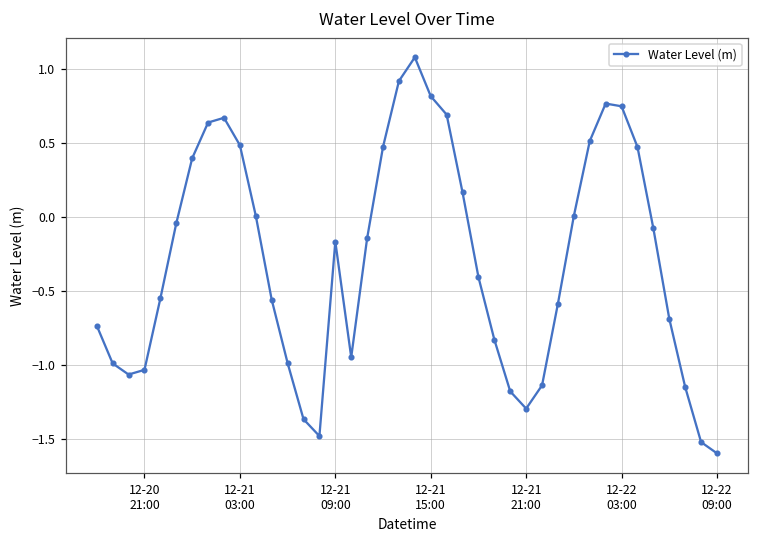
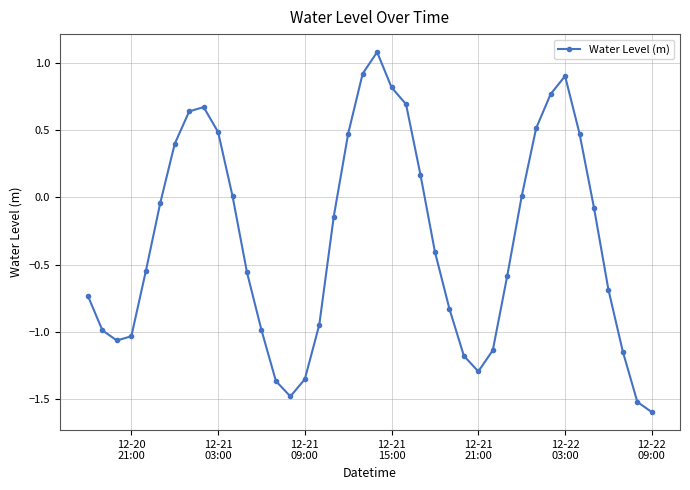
12-21 09:00: -0.17 -> -1.35
12-22 03:00: 0.75 -> 0.90
